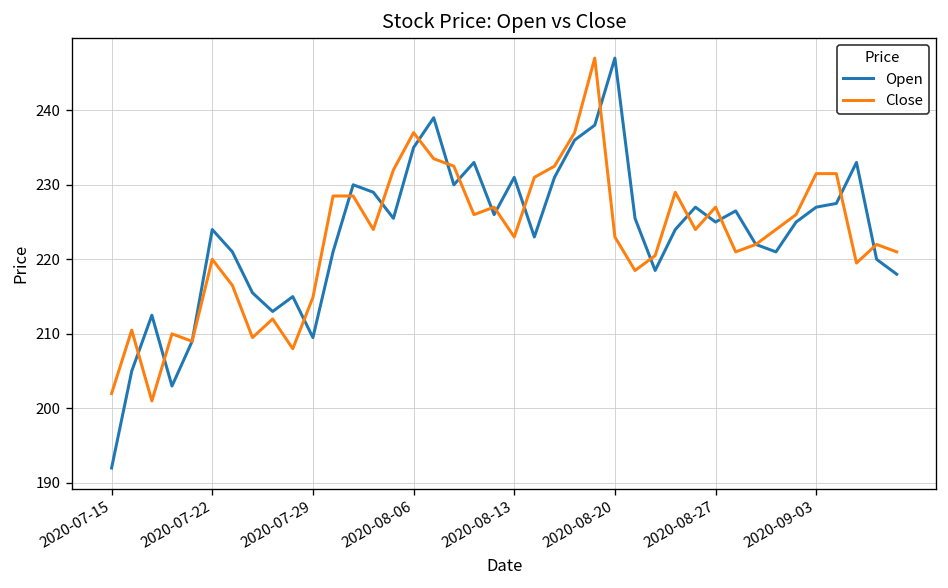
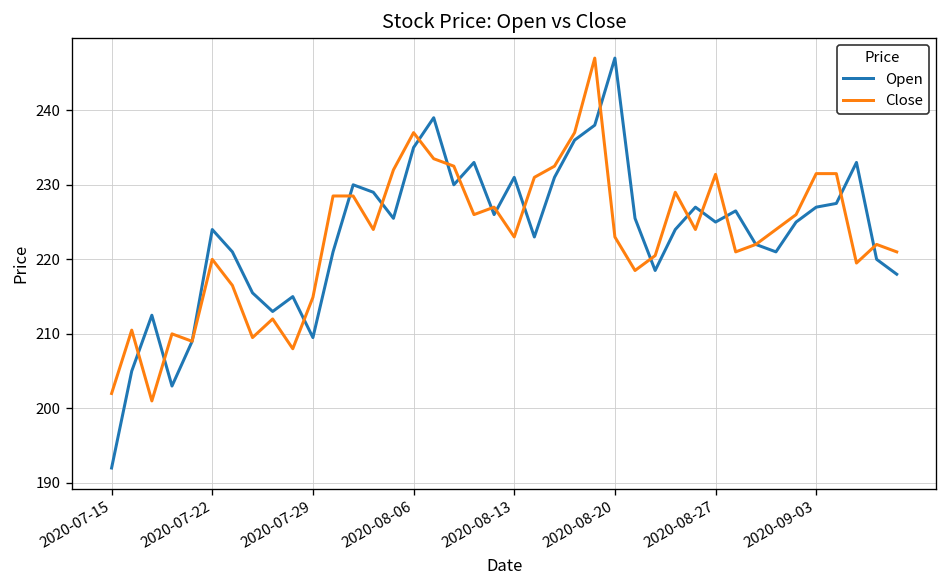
Close, 2020-08-27: 227 -> 231
